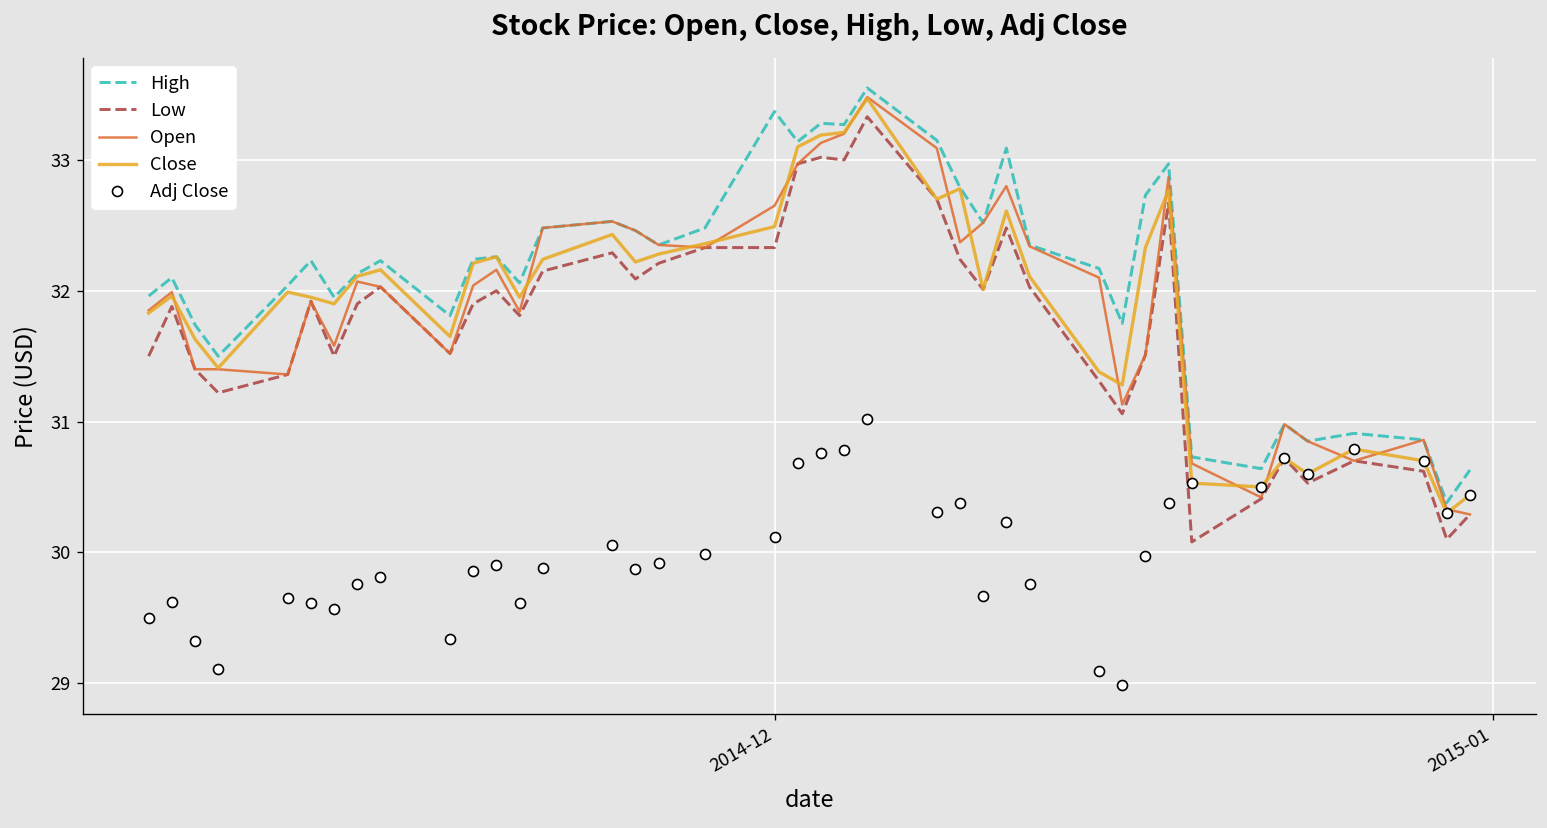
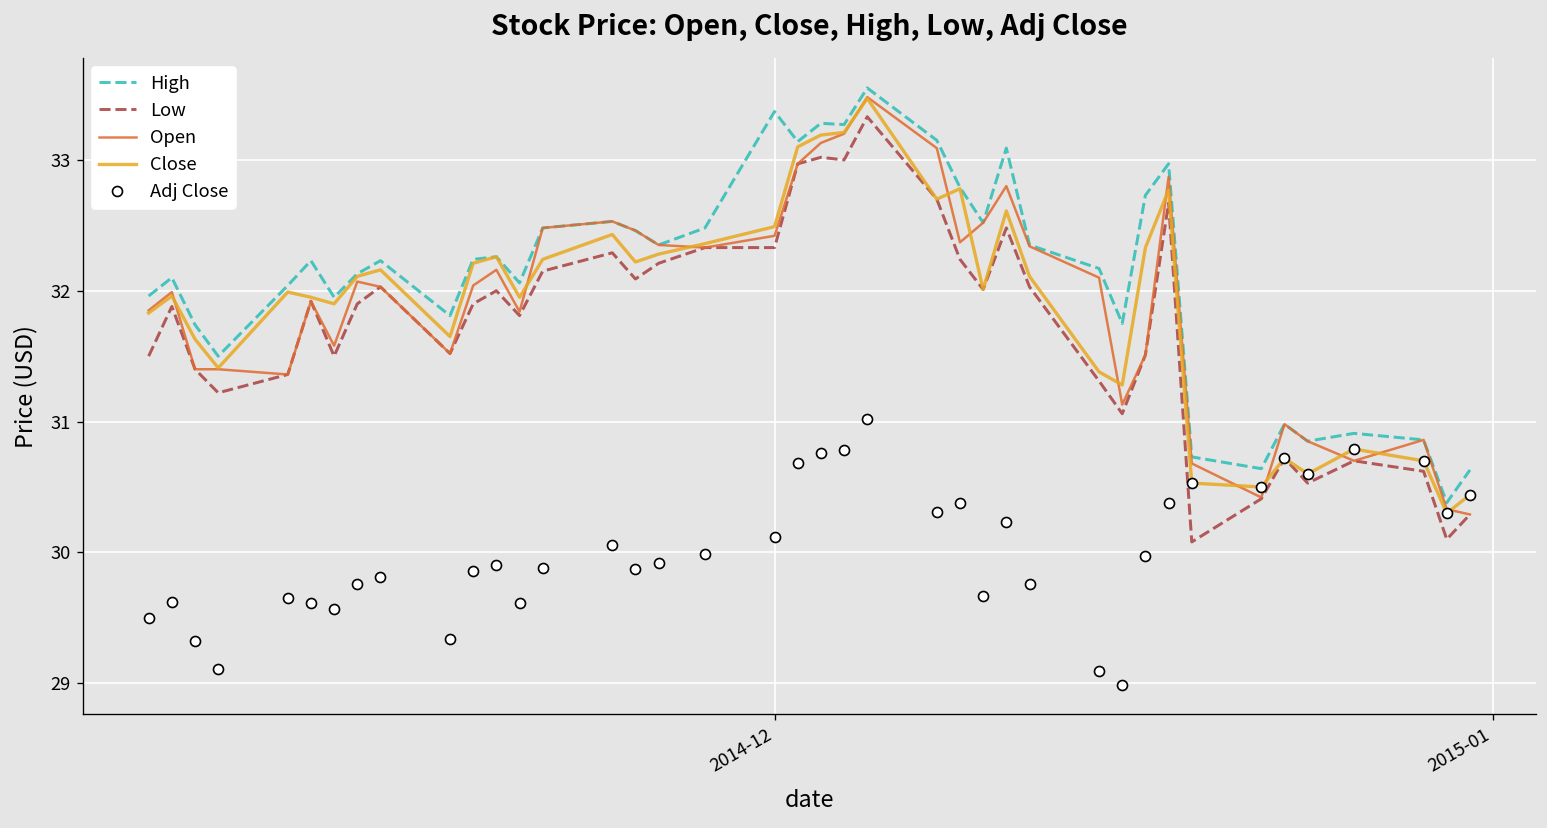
Open, 2014-12: 32.65 -> 32.42
